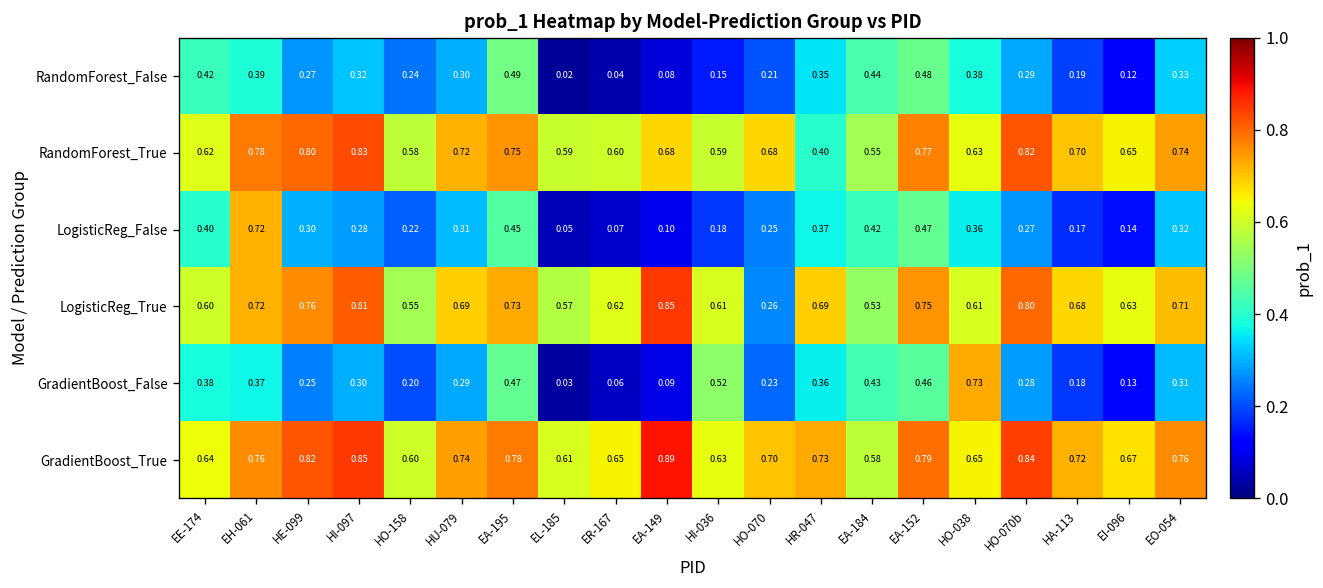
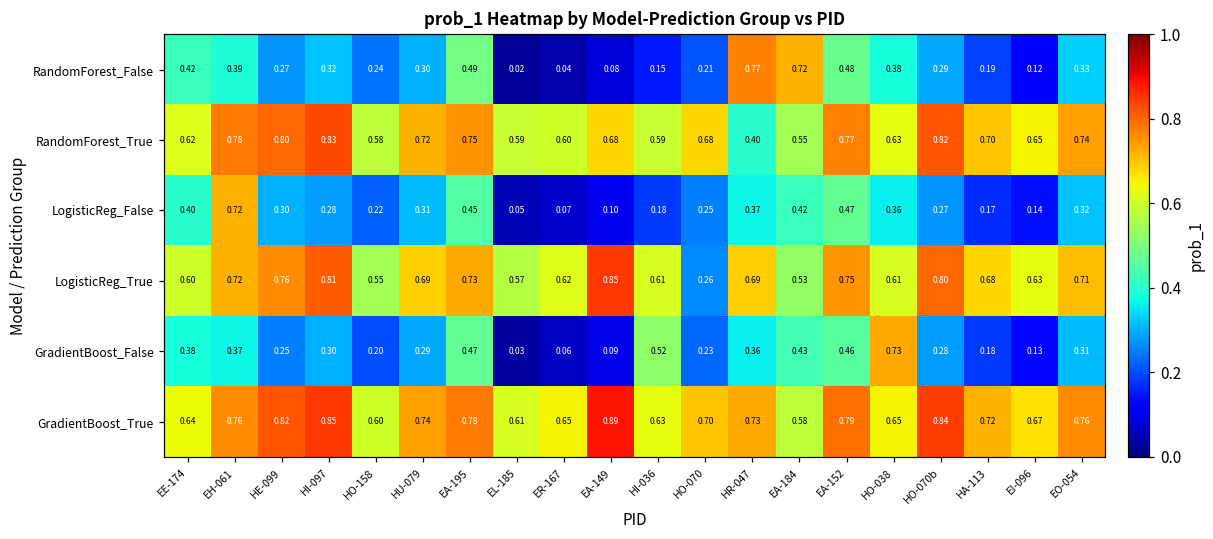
RandomForest_False, HR-047: 0.35 -> 0.77
RandomForest_False, EA-184: 0.44 -> 0.72
